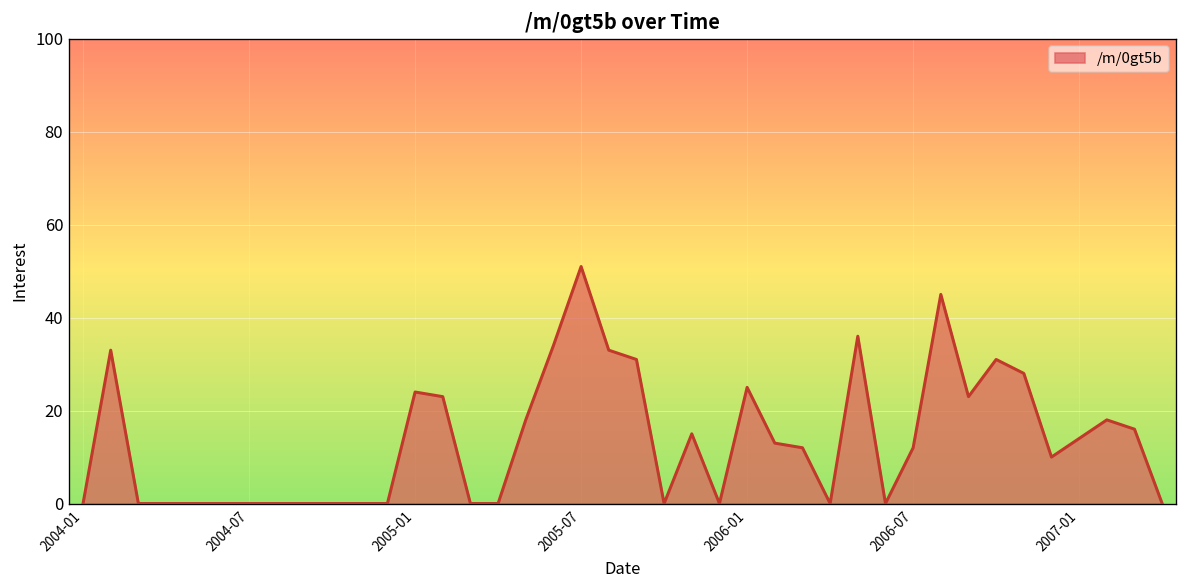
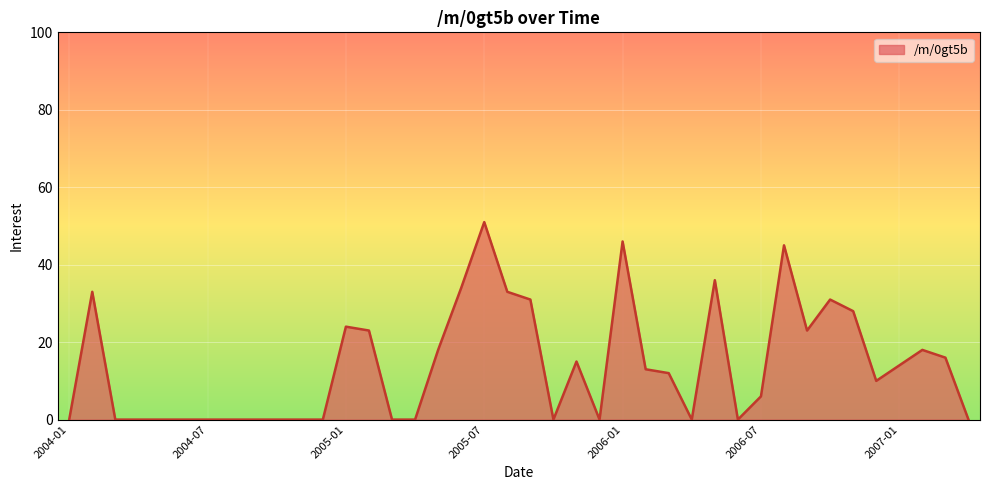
2006-01: 25 -> 46
2006-07: 12 -> 6
